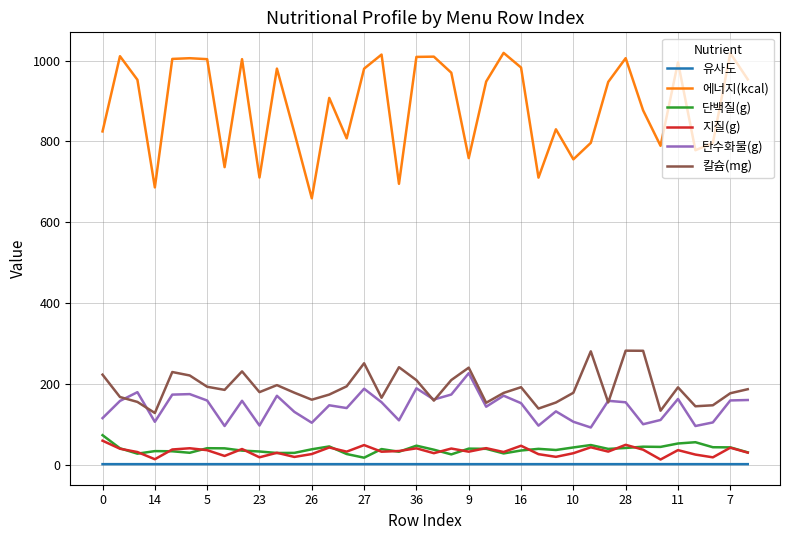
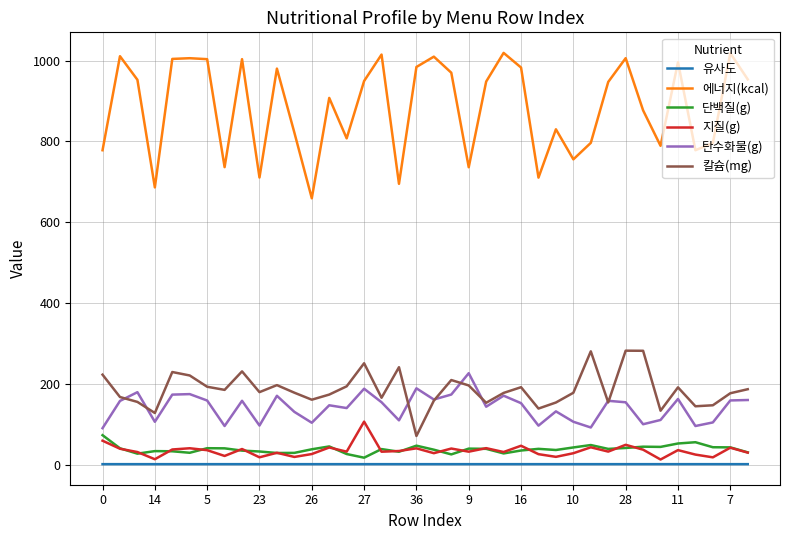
에너지(kcal), 0: 820 -> 780
탄수화물(g), 0: 110 -> 90
에너지(kcal), 27: 980 -> 950
지질(g), 27: 50 -> 110
에너지(kcal), 36: 1010 -> 980
칼슘(mg), 36: 210 -> 70
에너지(kcal), 9: 760 -> 740
칼슘(mg), 9: 240 -> 200
